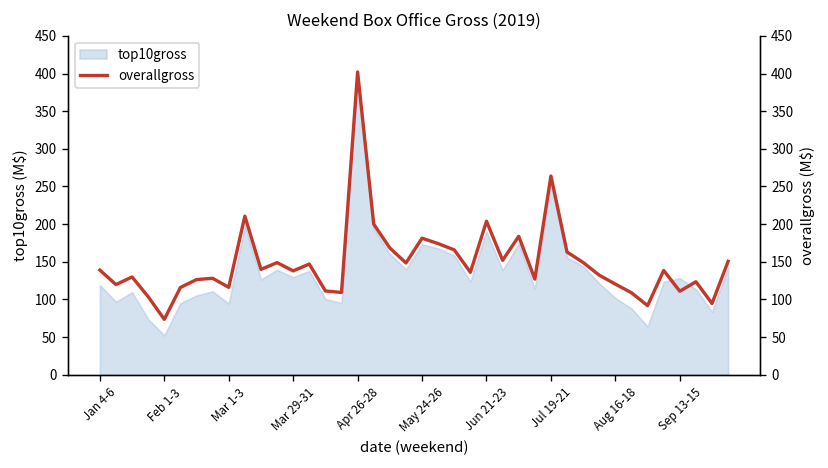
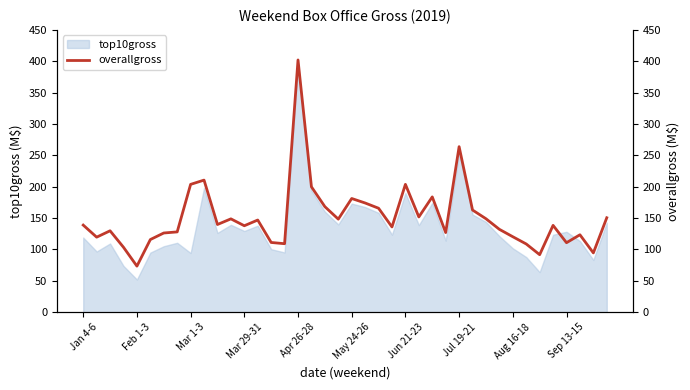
overallgross, Mar 1-3: 120 -> 200
